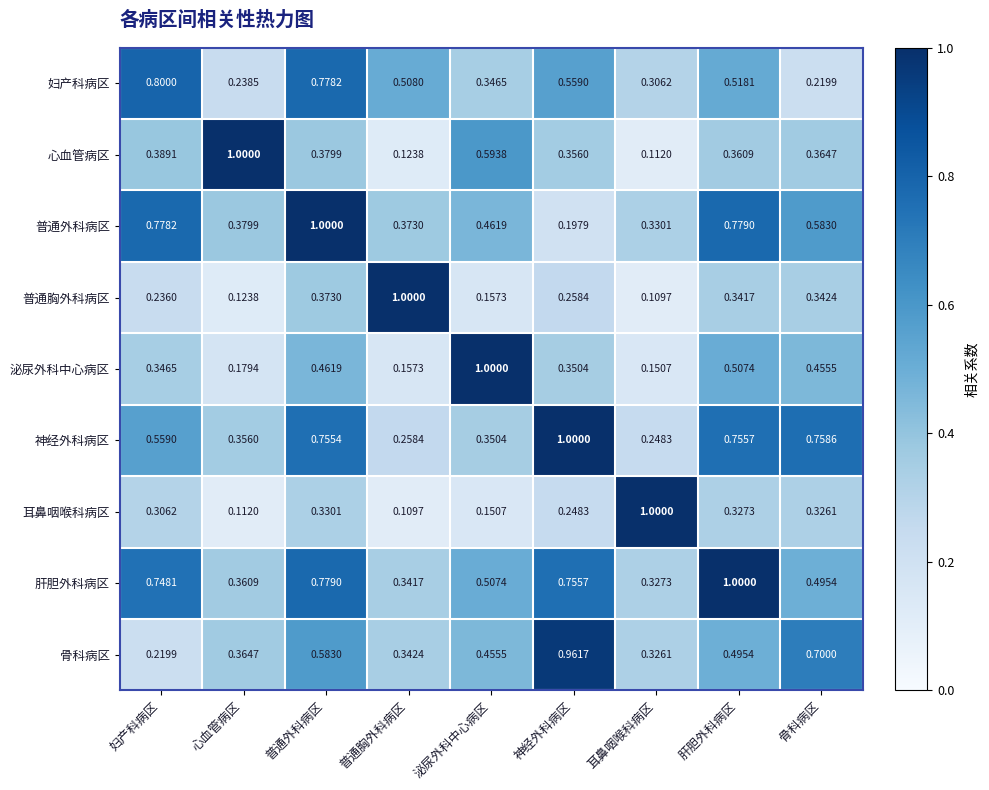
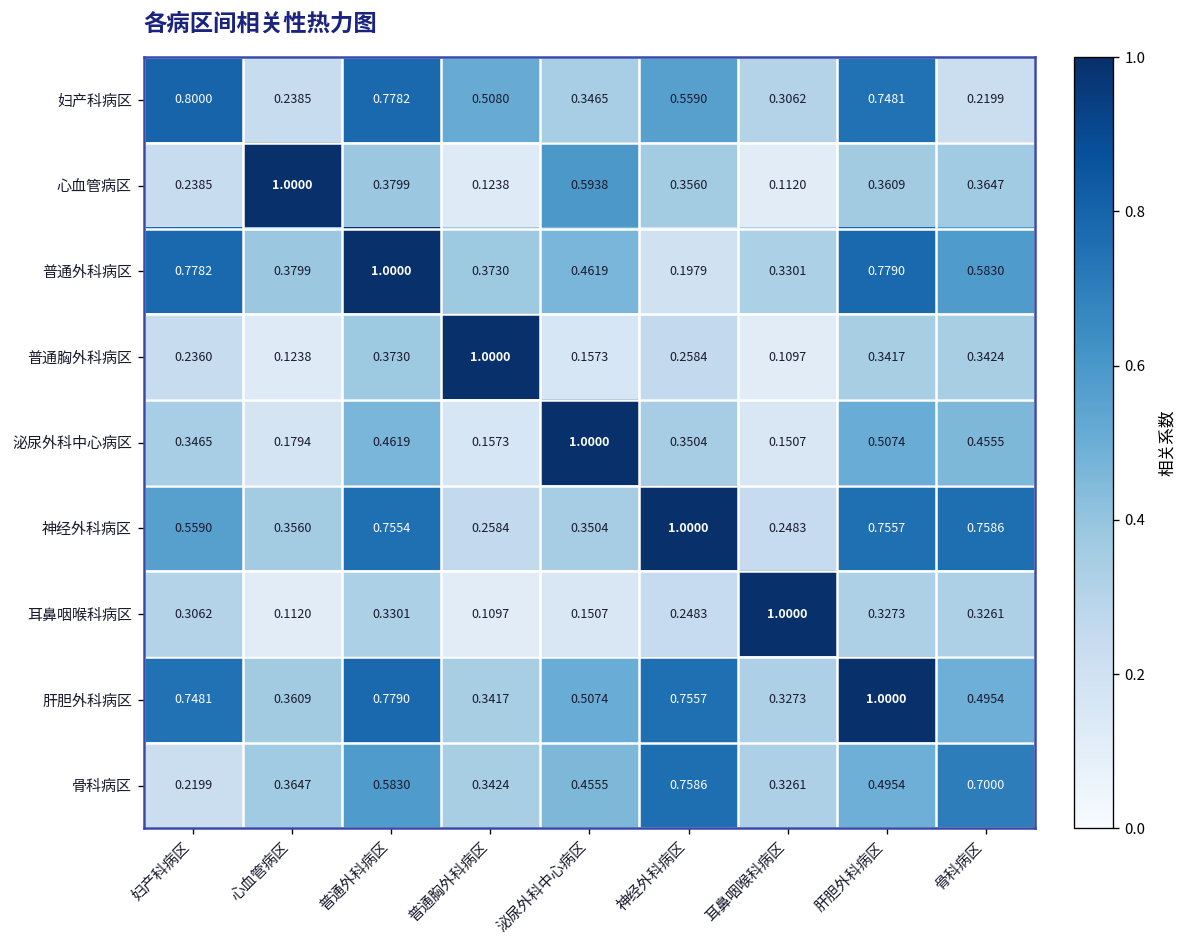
妇产科病区, 肝胆外科病区: 0.5181 -> 0.7481
心血管病区, 妇产科病区: 0.3891 -> 0.2385
骨科病区, 神经外科病区: 0.9617 -> 0.7586
